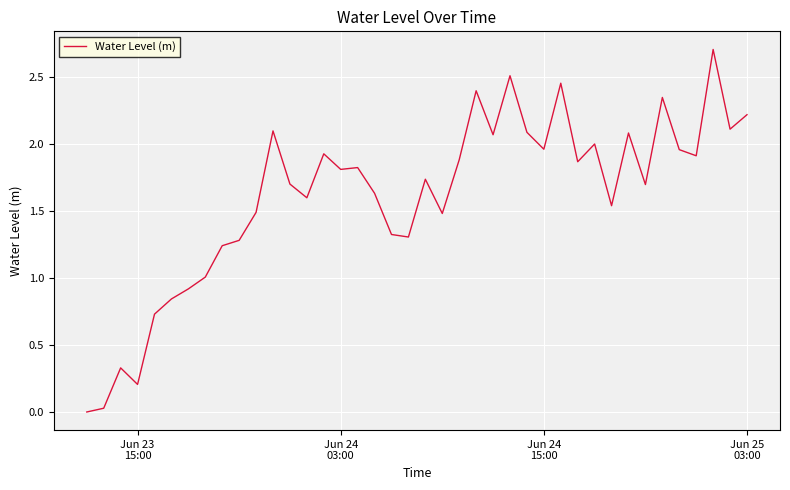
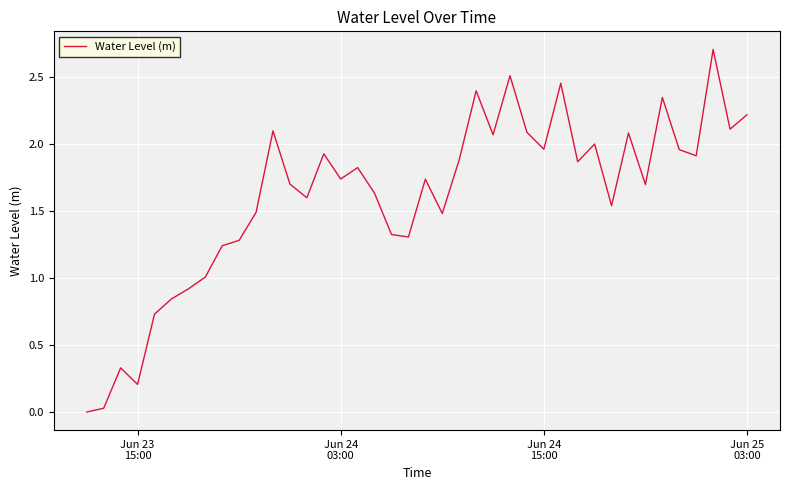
Jun 24 03:00: 1.81 -> 1.74
